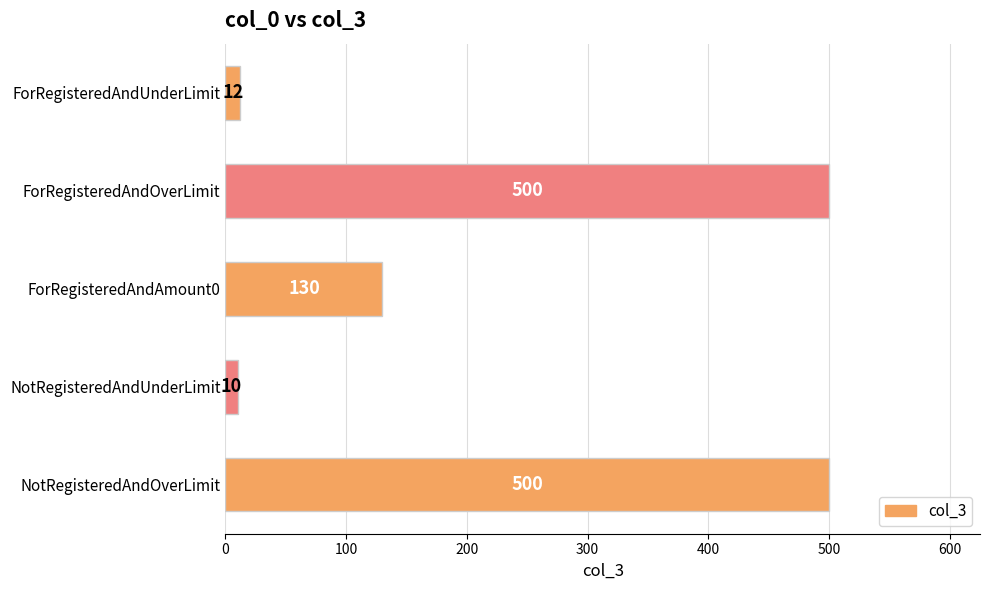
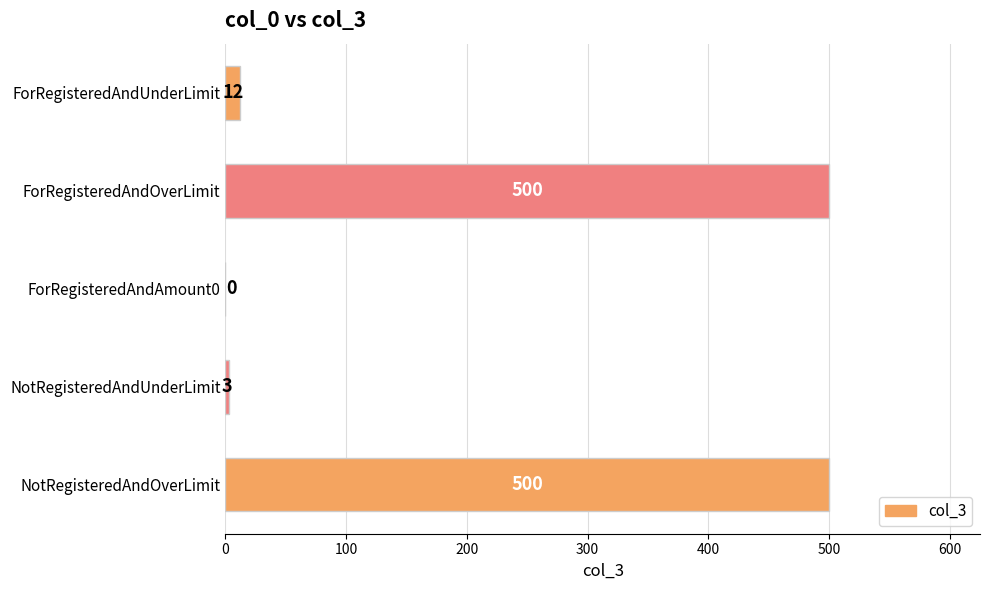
ForRegisteredAndAmount0: 130 -> 0
NotRegisteredAndUnderLimit: 10 -> 3
